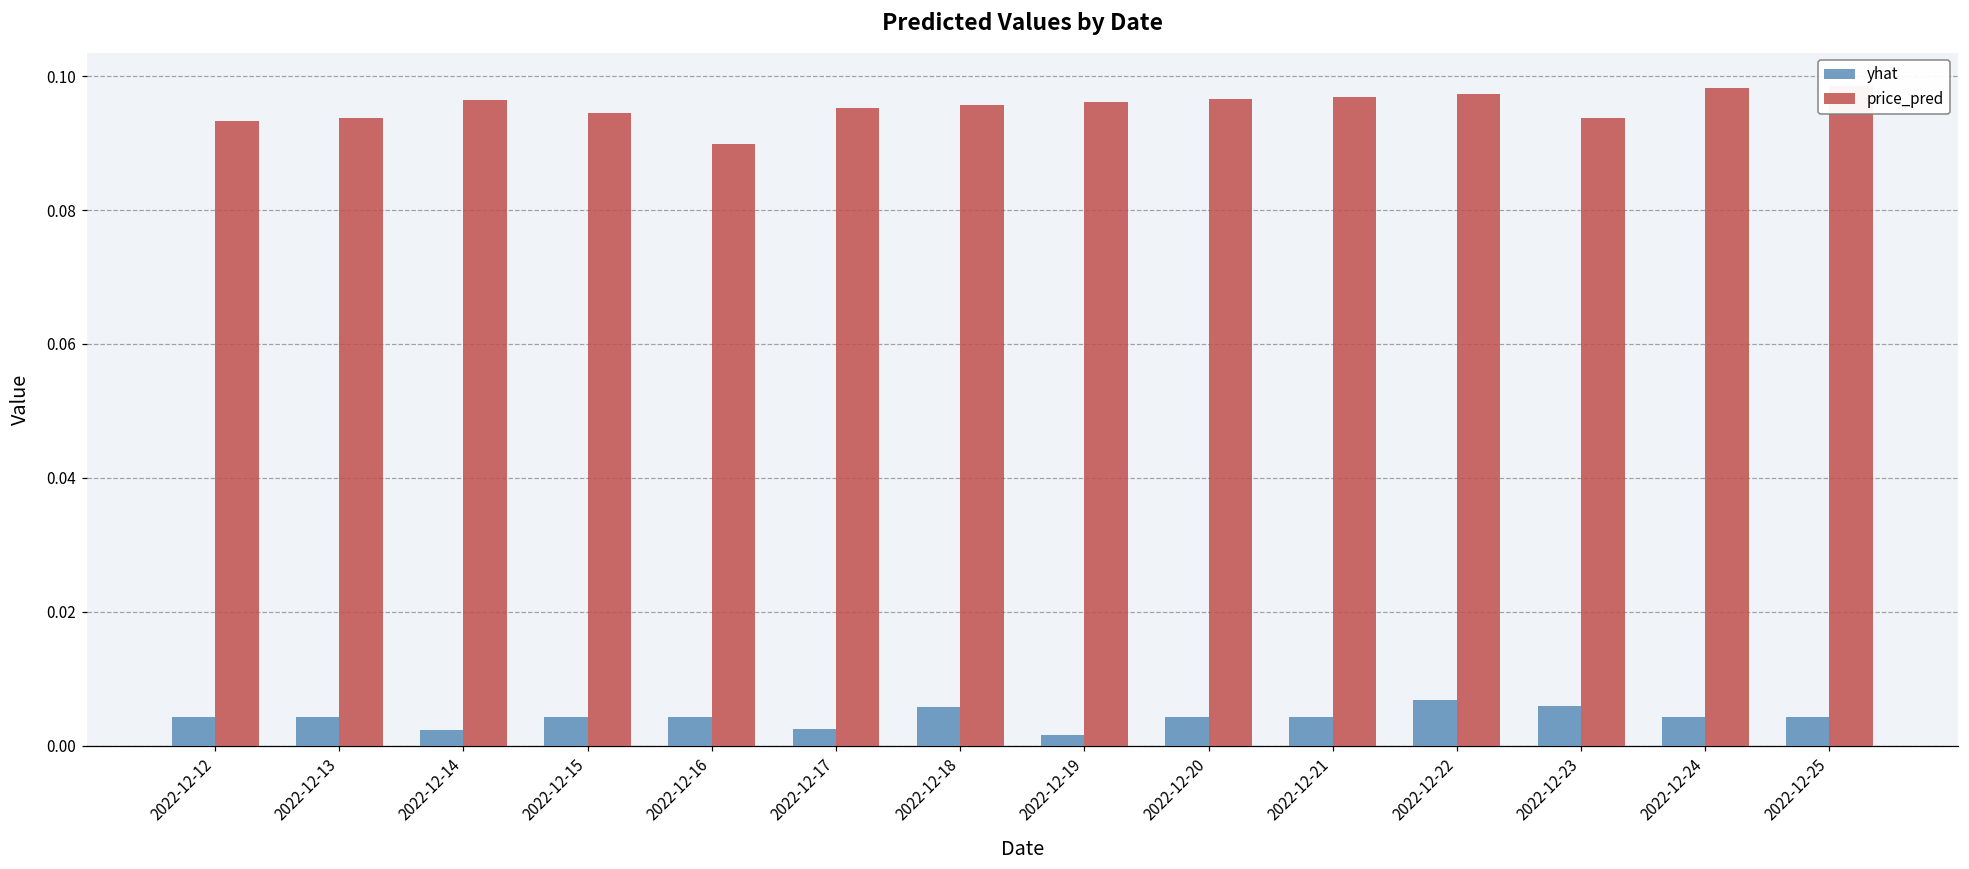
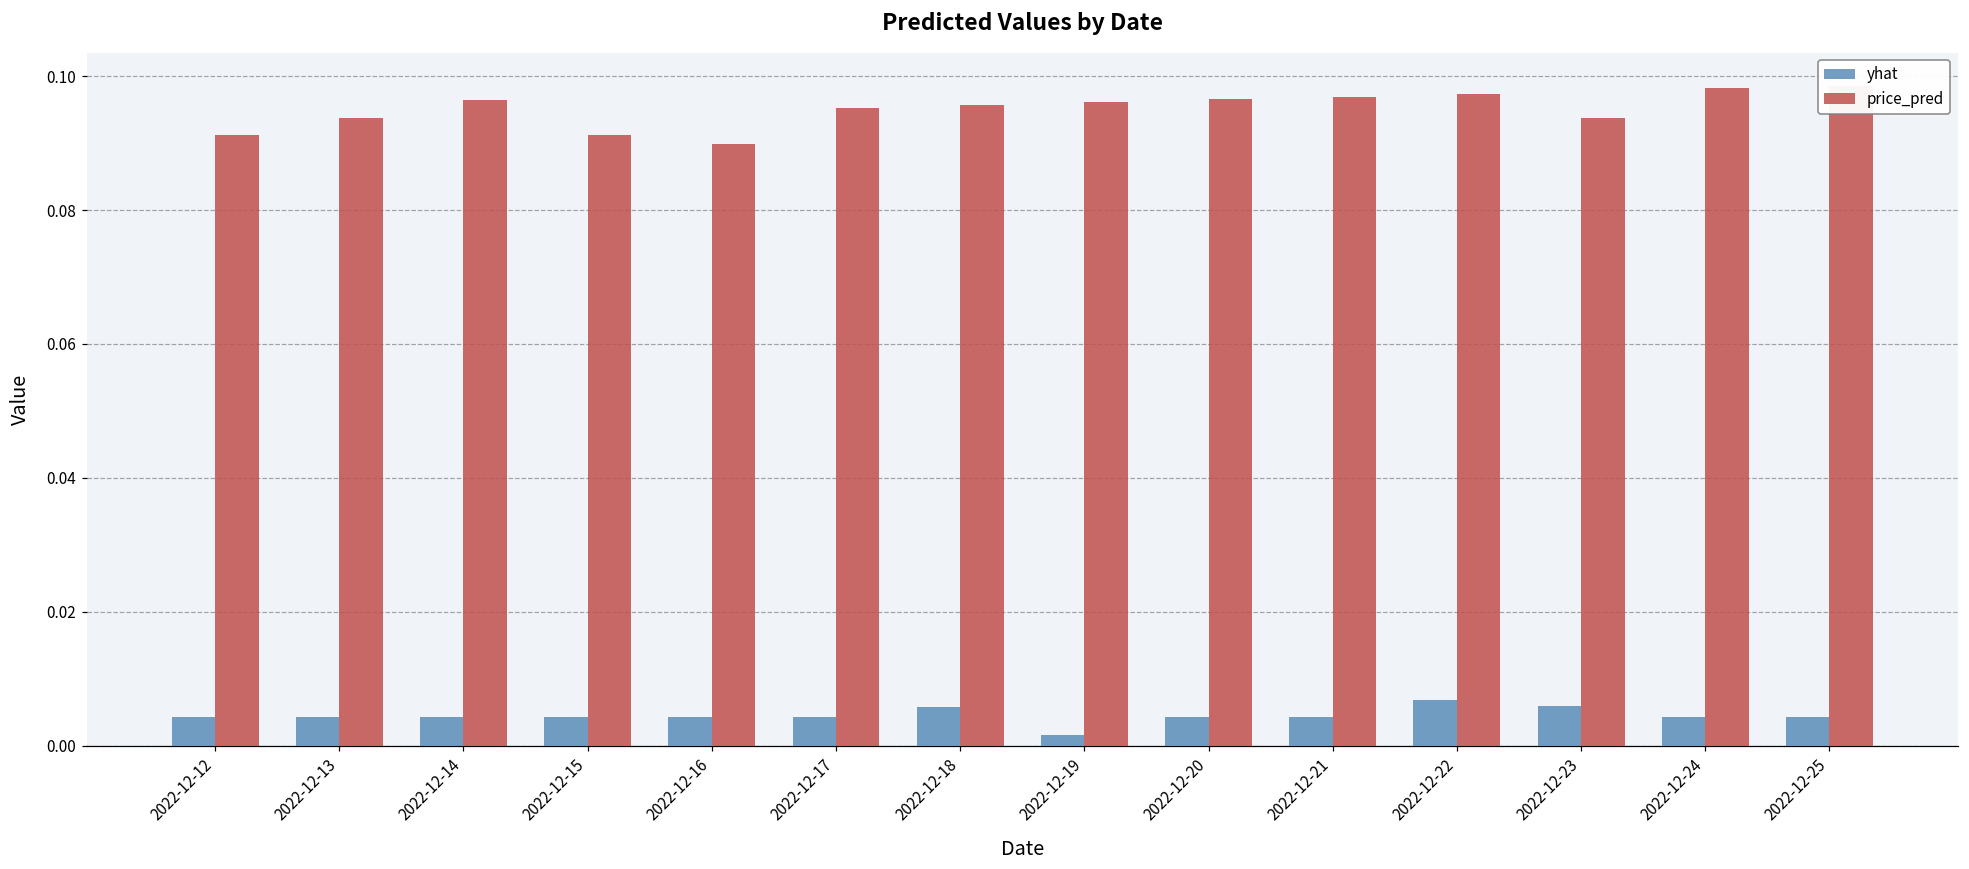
price_pred, 2022-12-12: 0.093 -> 0.091
yhat, 2022-12-14: 0.002 -> 0.004
price_pred, 2022-12-15: 0.094 -> 0.091
yhat, 2022-12-17: 0.003 -> 0.004
